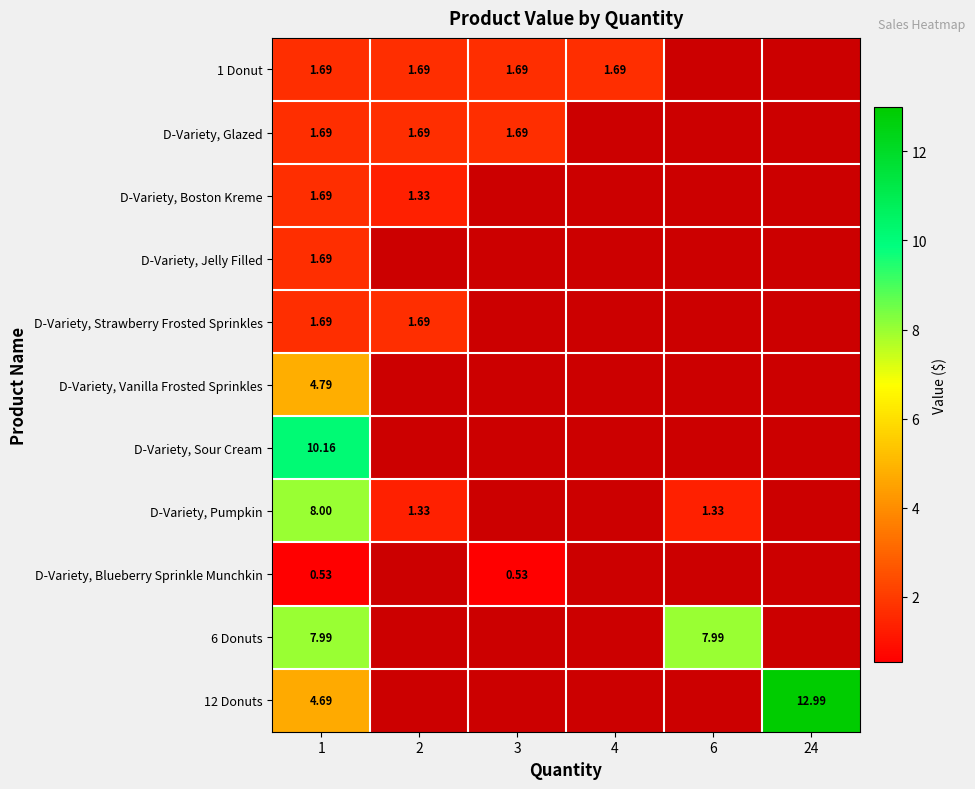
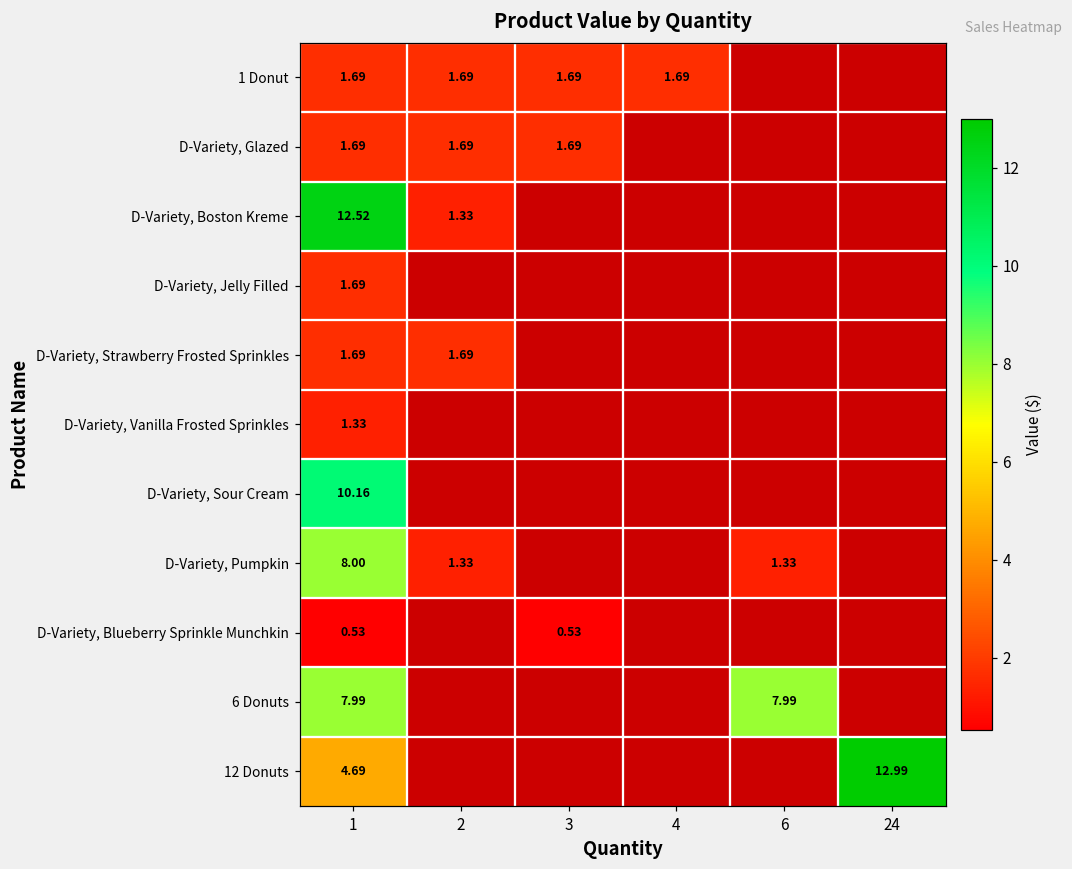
D-Variety, Boston Kreme, 1: 1.69 -> 12.52
D-Variety, Vanilla Frosted Sprinkles, 1: 4.79 -> 1.33
